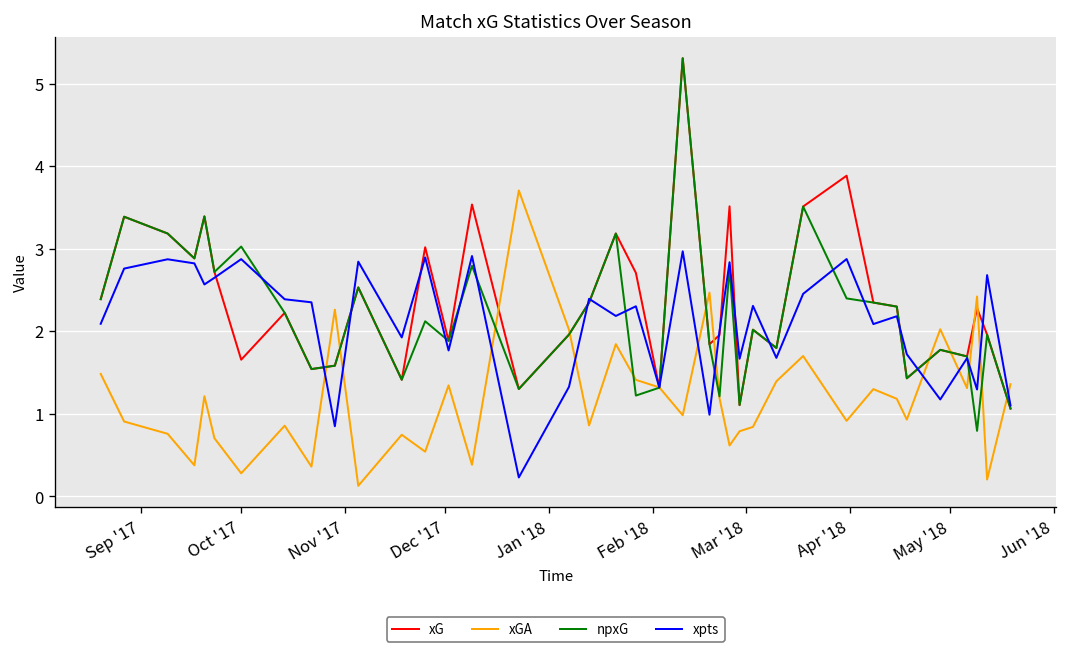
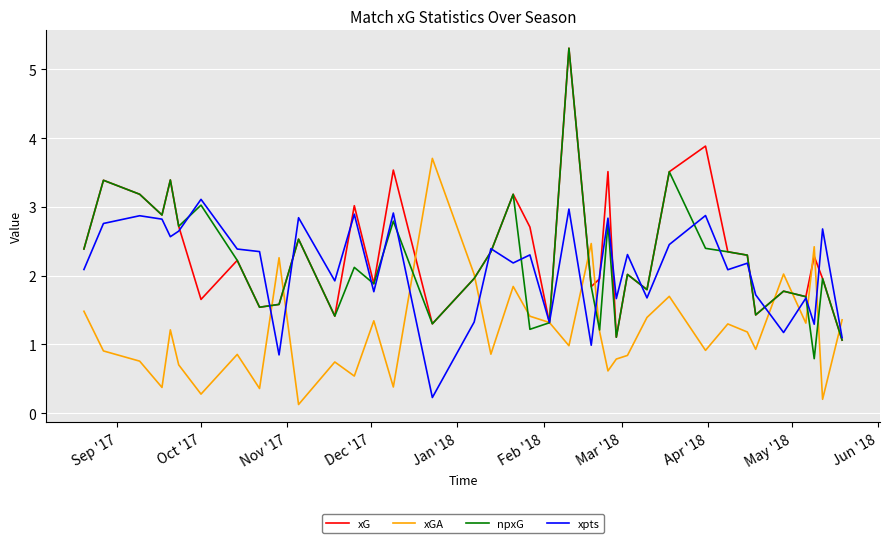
xpts, Oct '17: 2.9 -> 3.1
